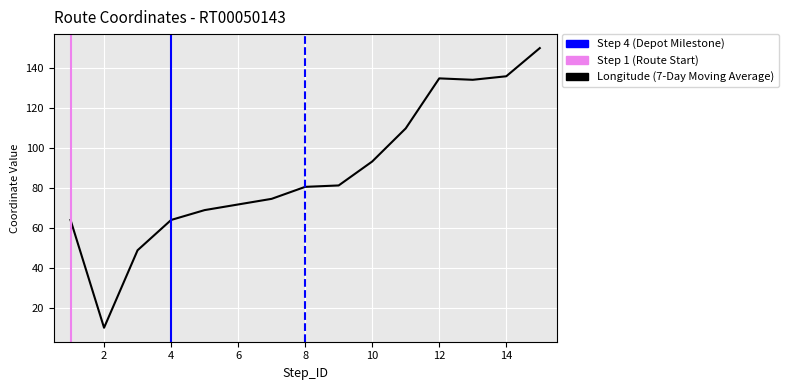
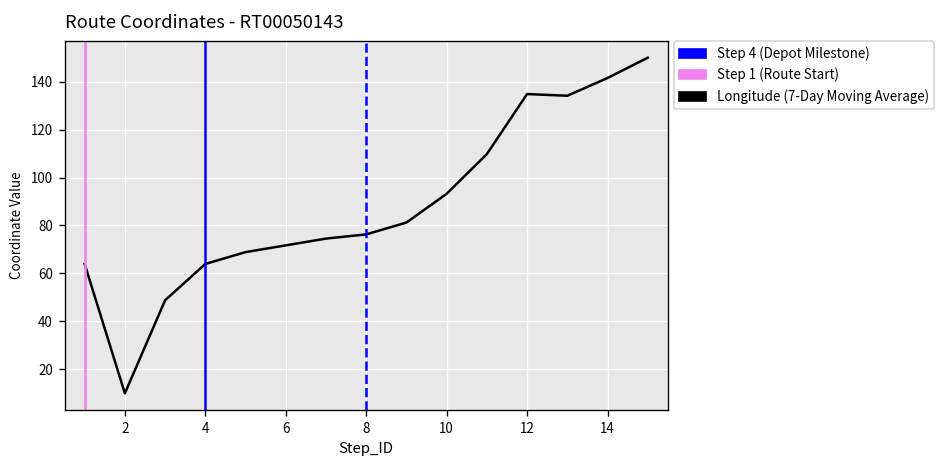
8: 81 -> 76
14: 136 -> 142
